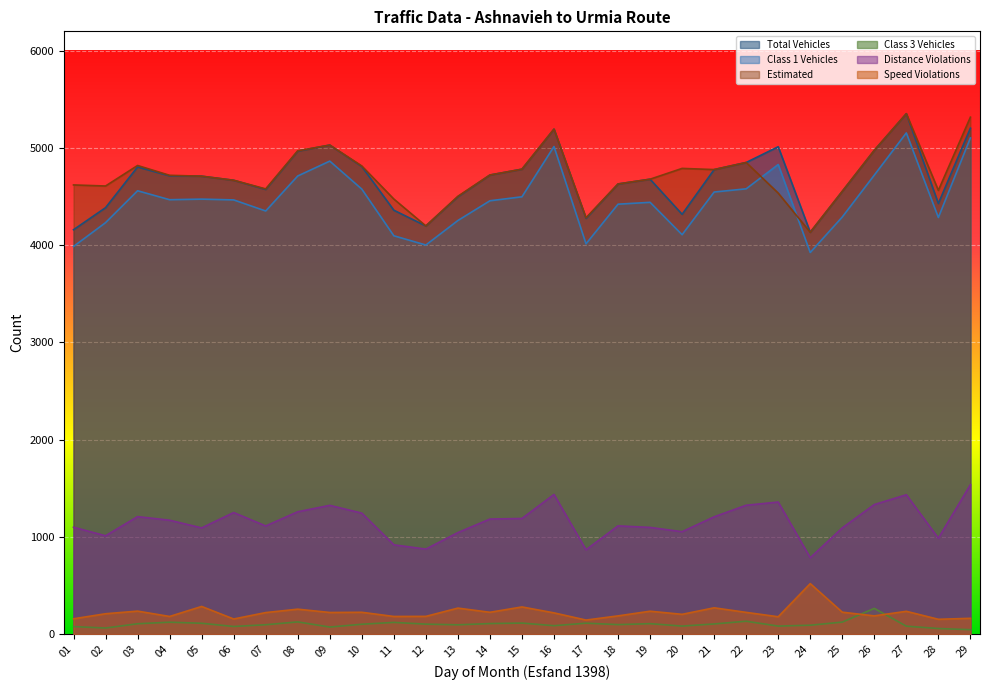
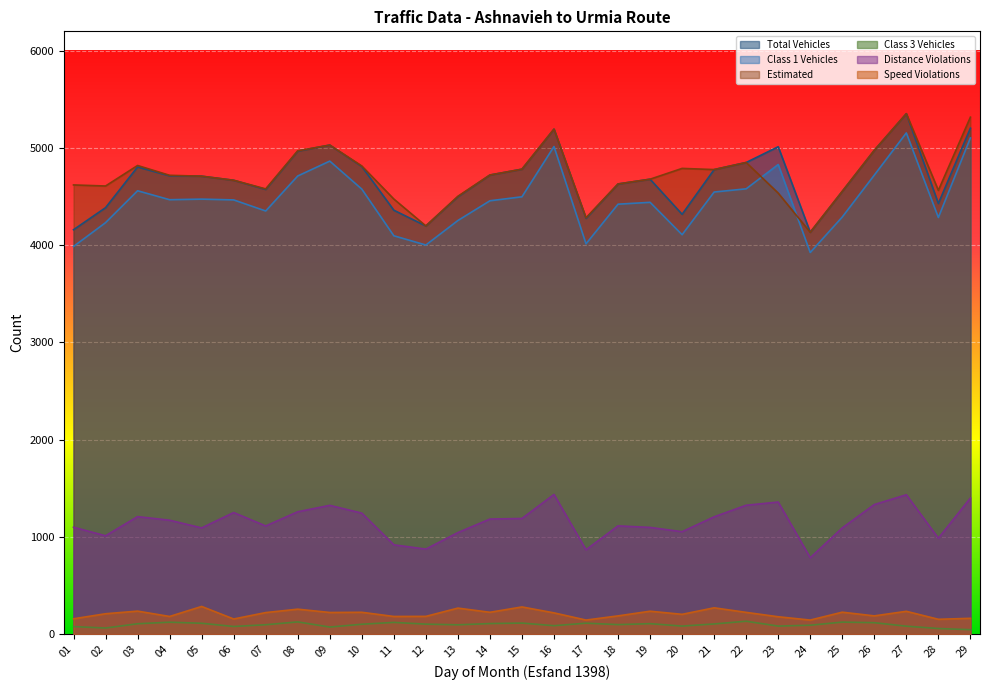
Speed Violations, 24: 500 -> 100
Class 3 Vehicles, 26: 300 -> 100
Distance Violations, 29: 1500 -> 1400
